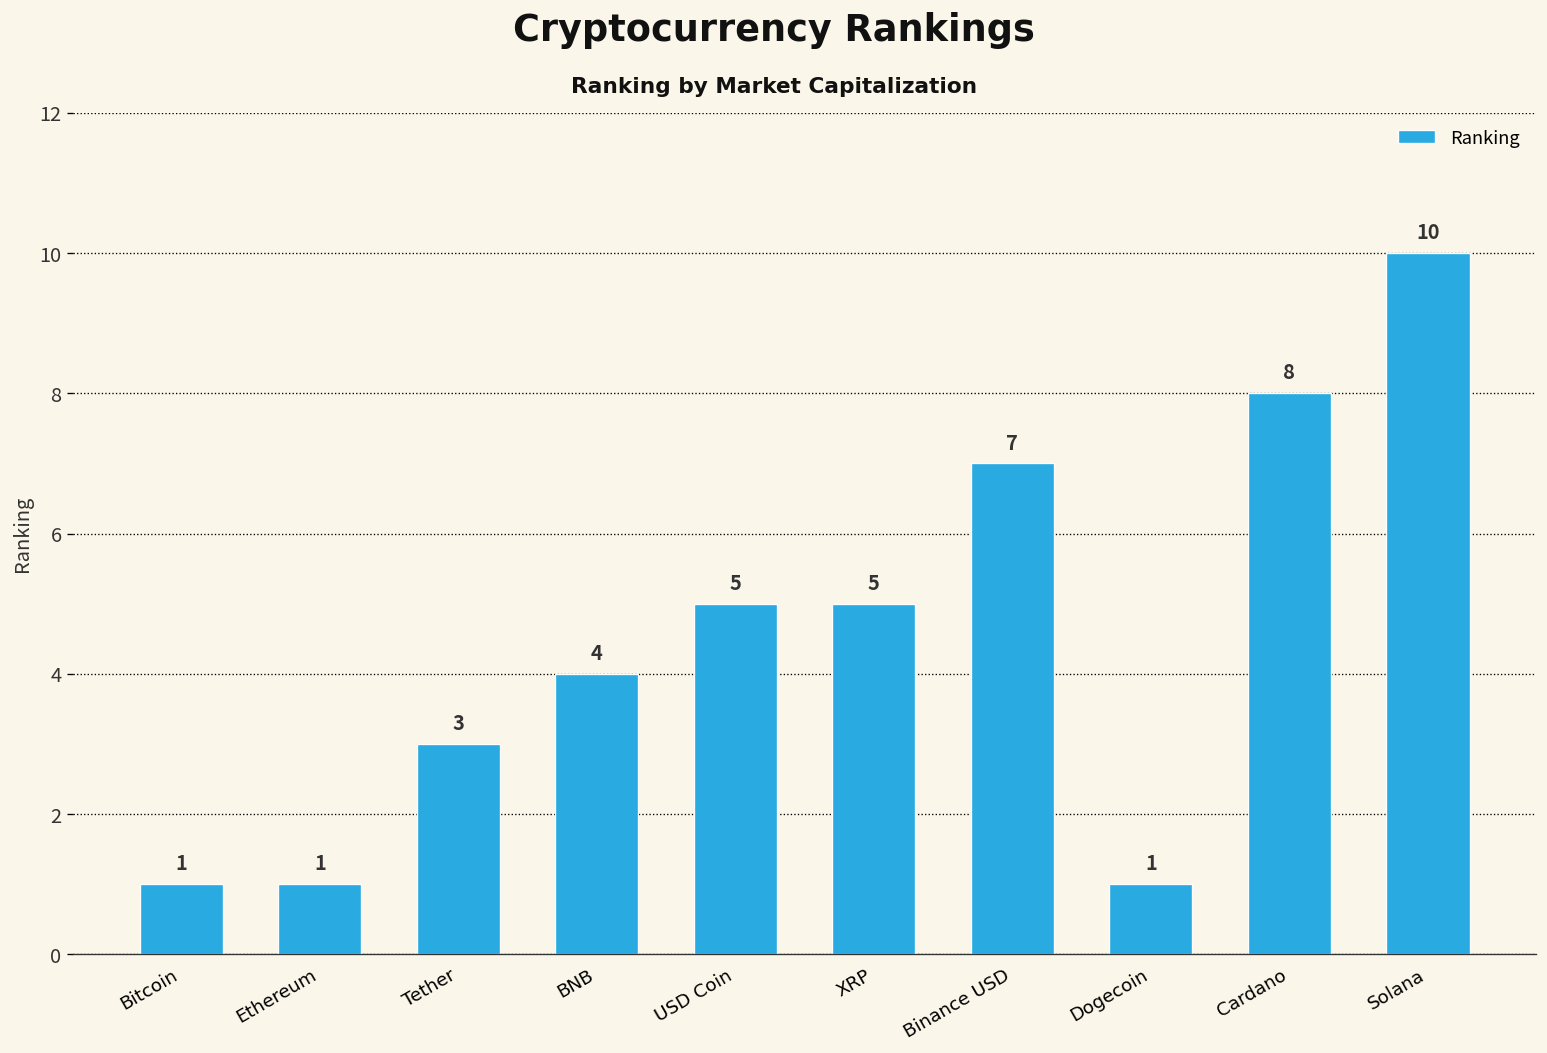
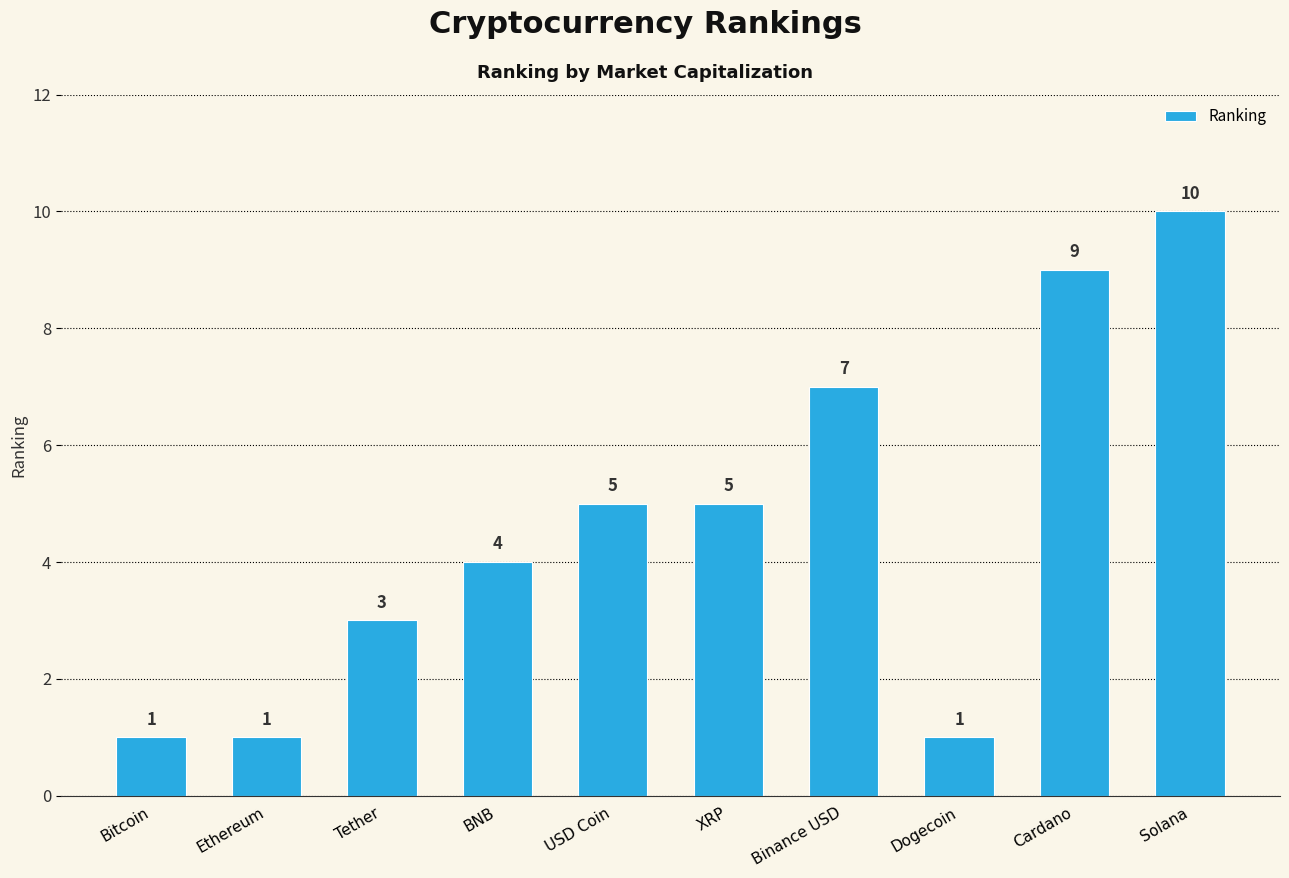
Cardano: 8 -> 9
